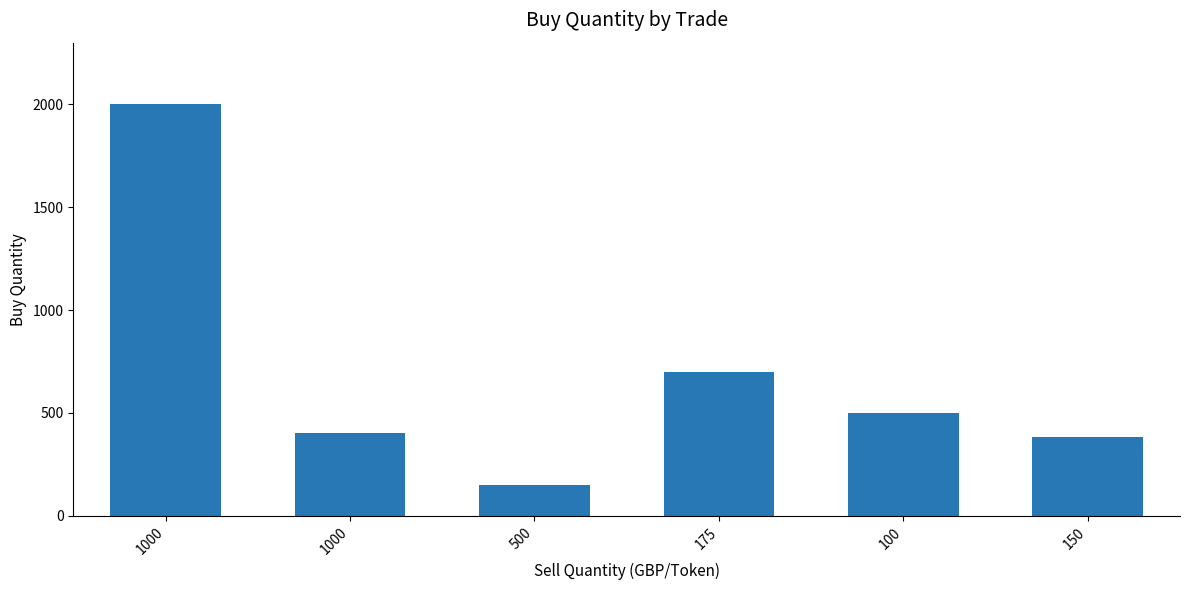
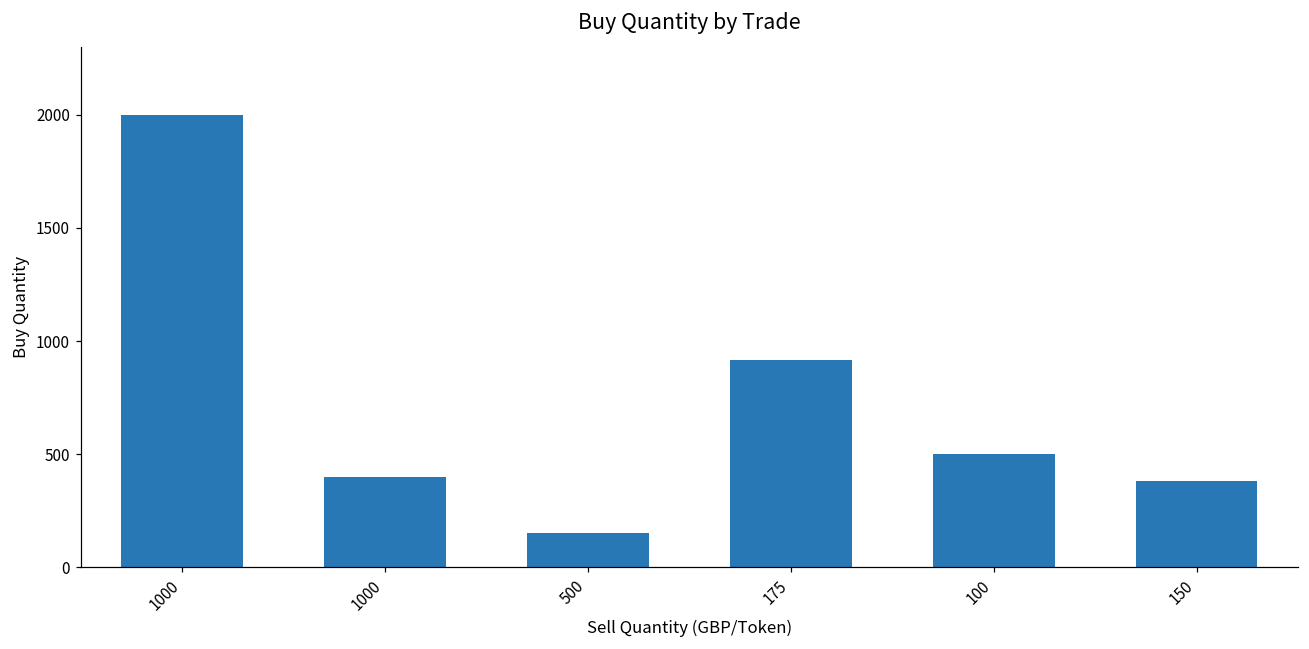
175: 700 -> 920
